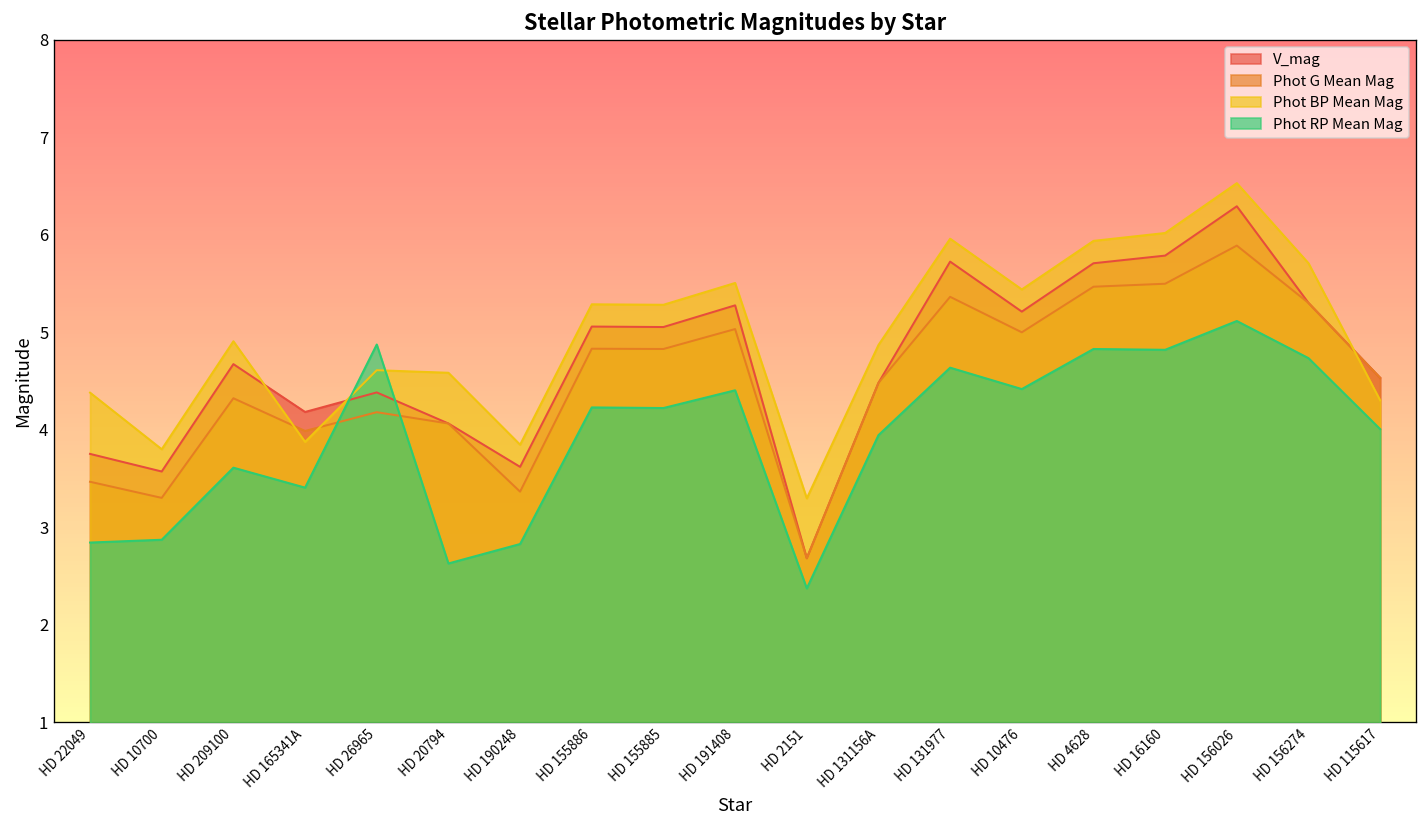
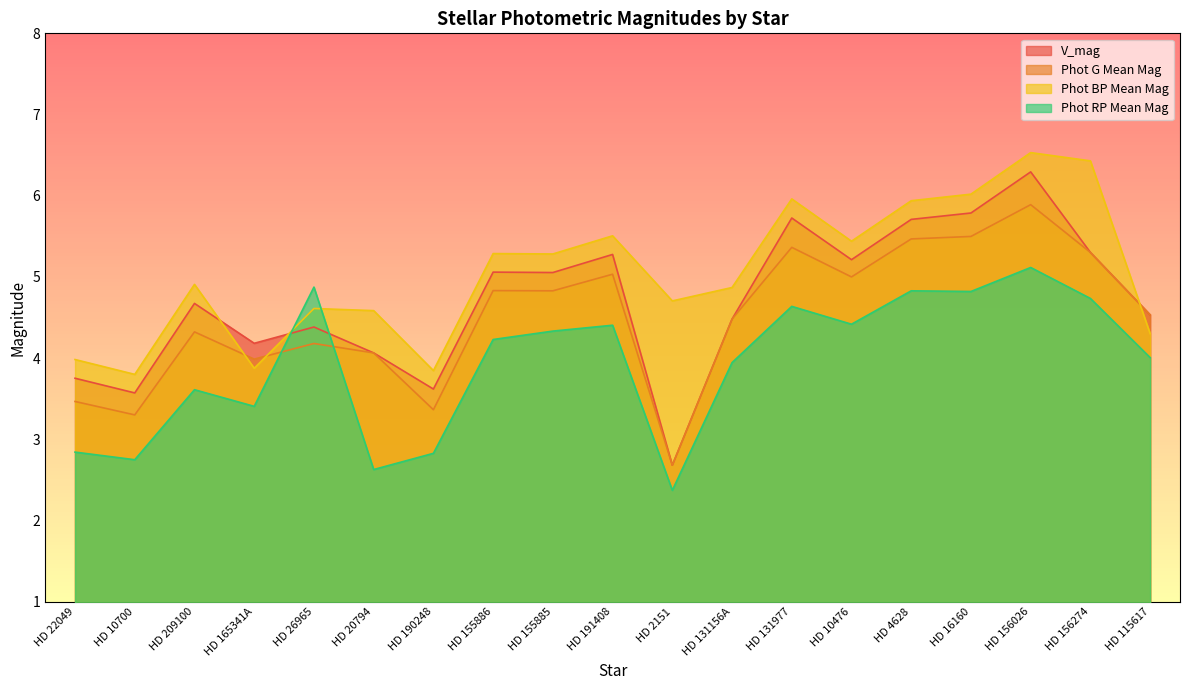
Phot BP Mean Mag, HD 22049: 4.4 -> 4.0
Phot RP Mean Mag, HD 10700: 2.9 -> 2.7
Phot RP Mean Mag, HD 155885: 4.2 -> 4.3
Phot BP Mean Mag, HD 2151: 3.3 -> 4.7
Phot BP Mean Mag, HD 156274: 5.7 -> 6.4
